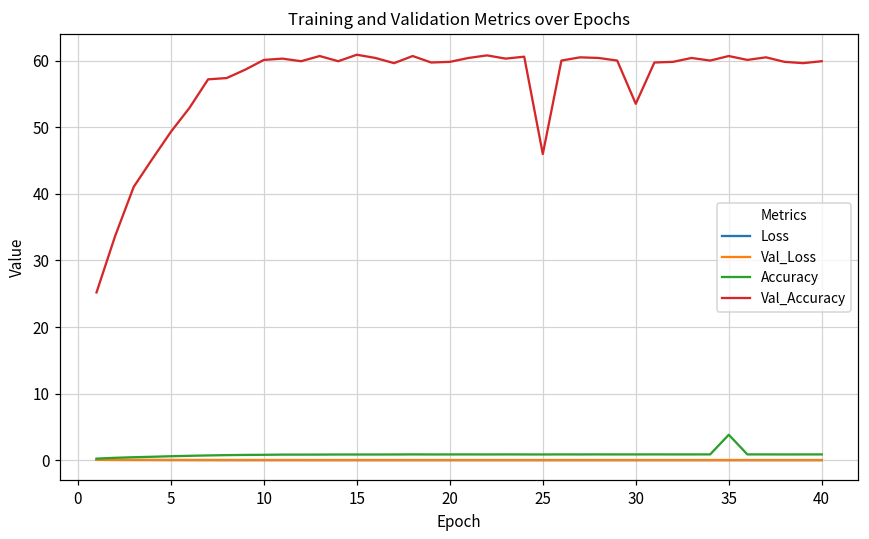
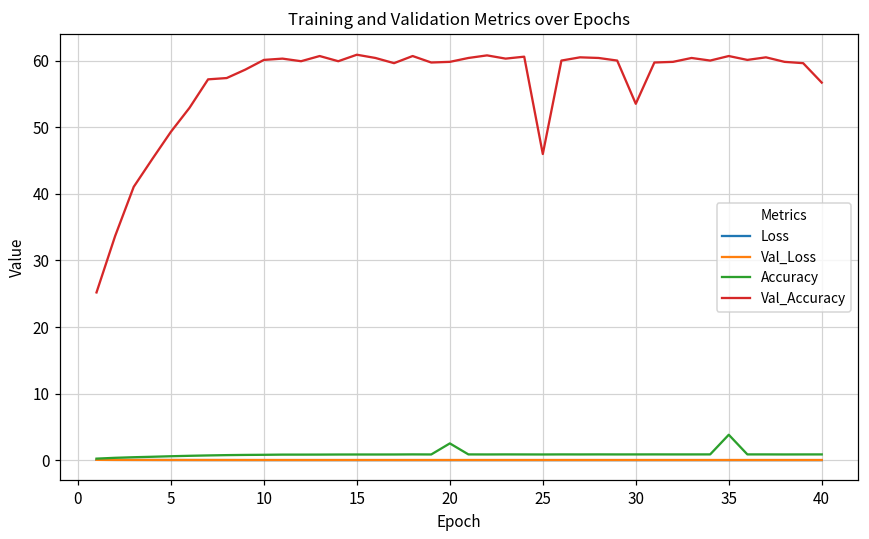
Accuracy, 20: 1 -> 3
Val_Accuracy, 40: 60 -> 57
